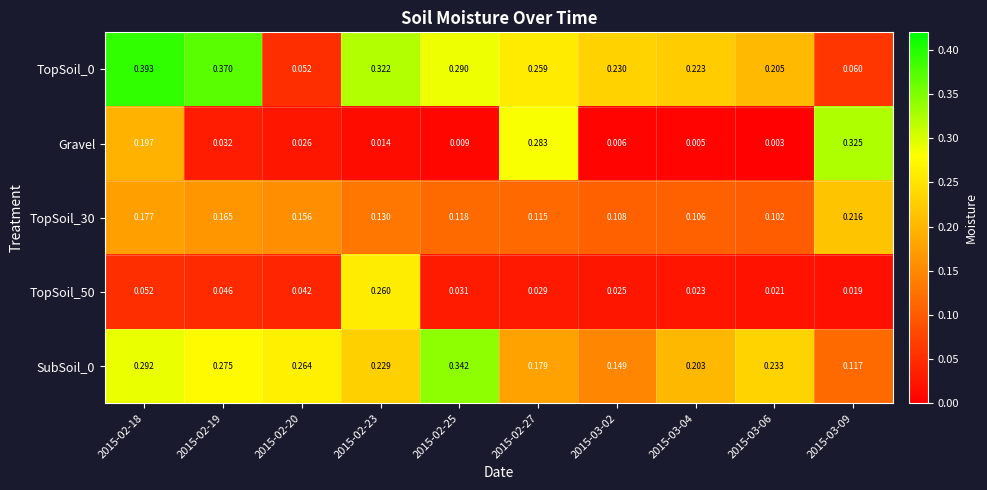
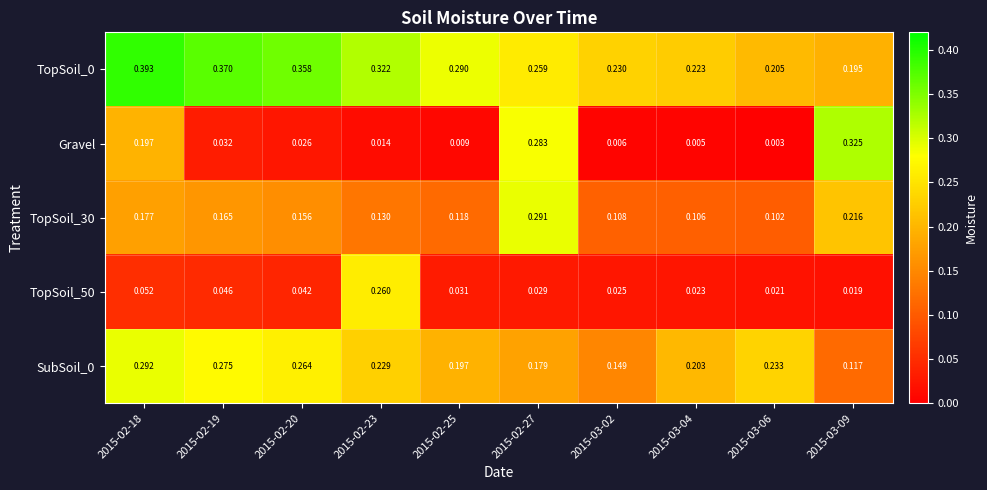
TopSoil_0, 2015-02-20: 0.052 -> 0.358
TopSoil_0, 2015-03-09: 0.060 -> 0.195
TopSoil_30, 2015-02-27: 0.115 -> 0.291
SubSoil_0, 2015-02-25: 0.342 -> 0.197
